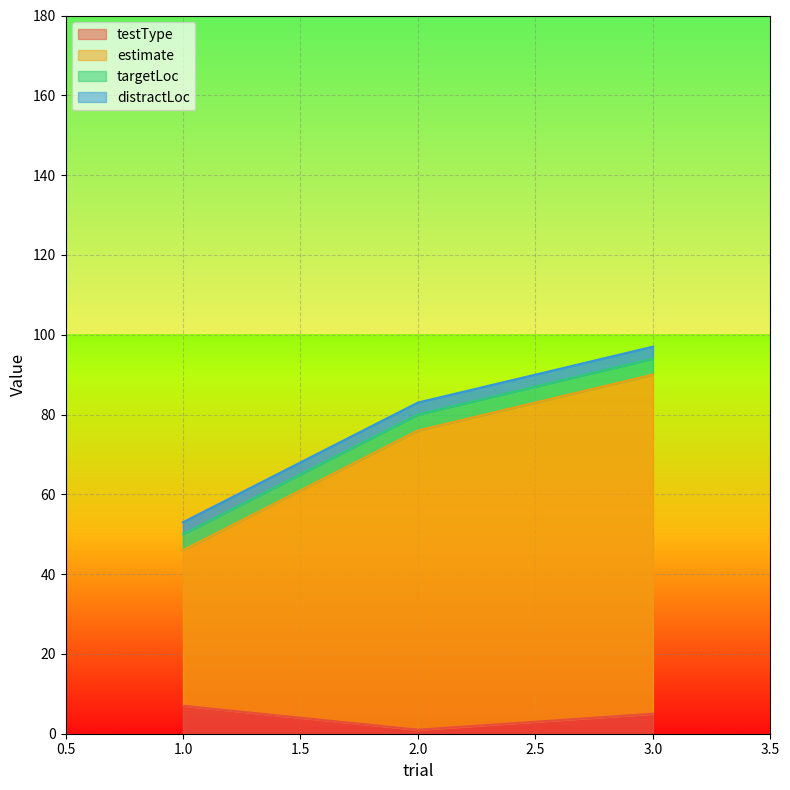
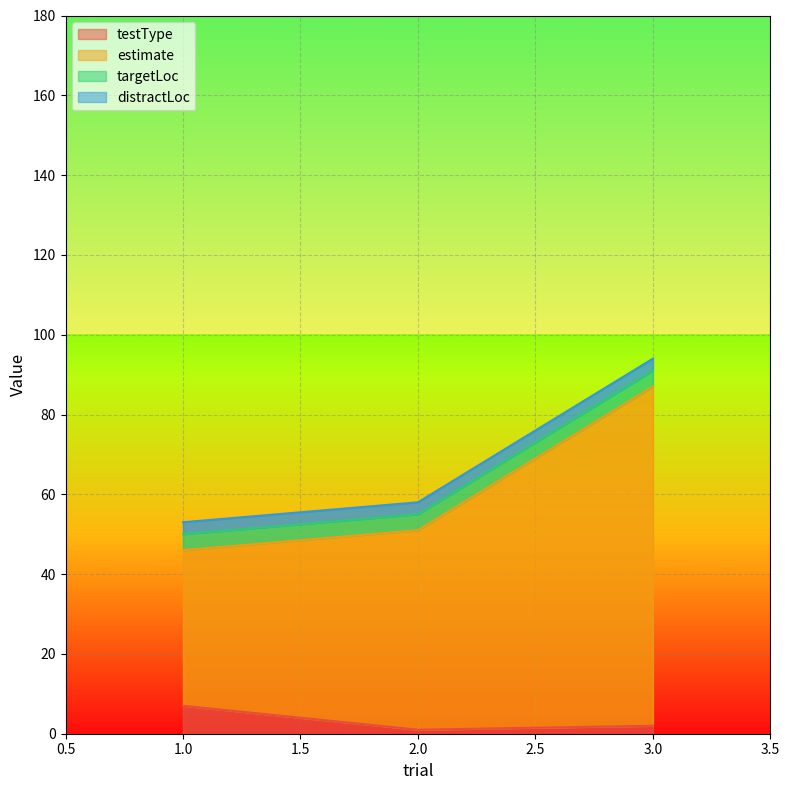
estimate, 2.0: 75 -> 50
testType, 3.0: 5 -> 2
